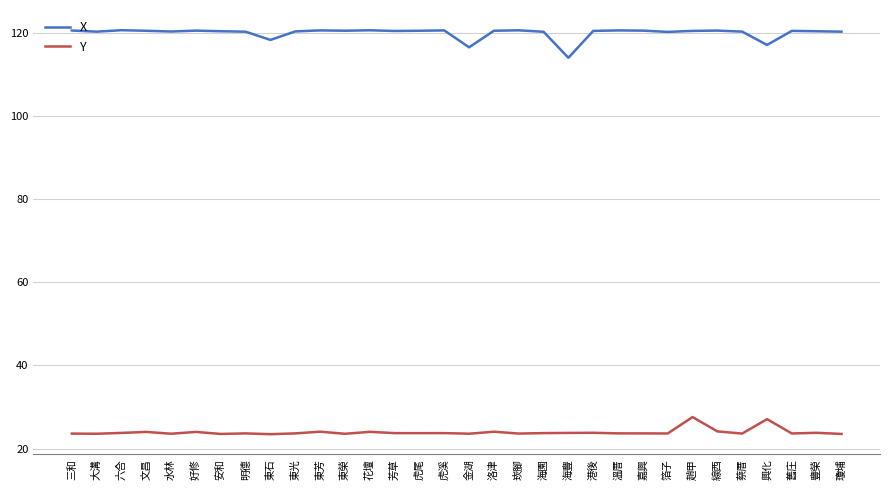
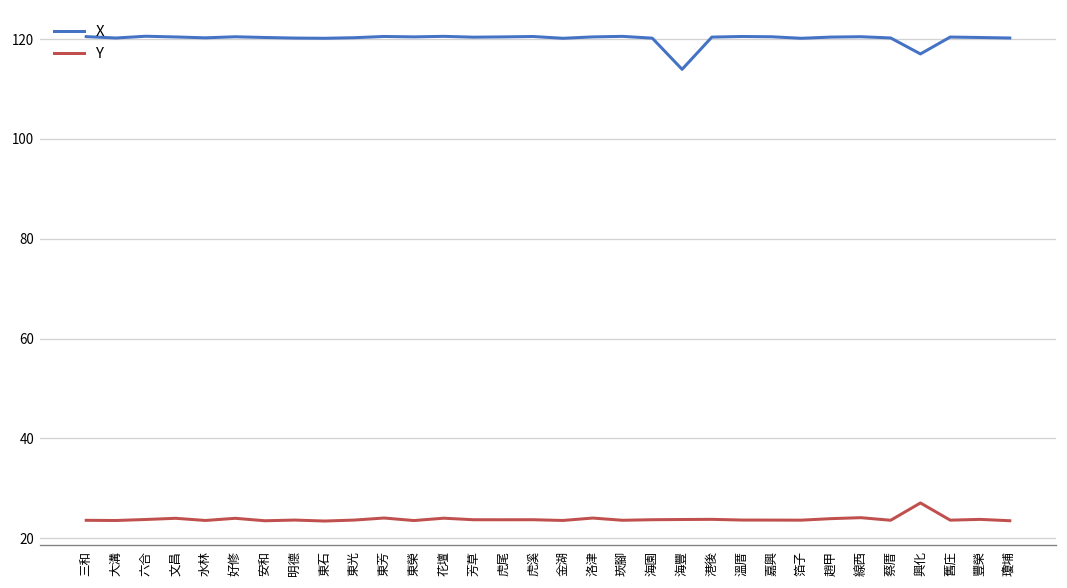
X, 東石: 118 -> 120
X, 金湖: 116 -> 120
Y, 趙甲: 28 -> 24
